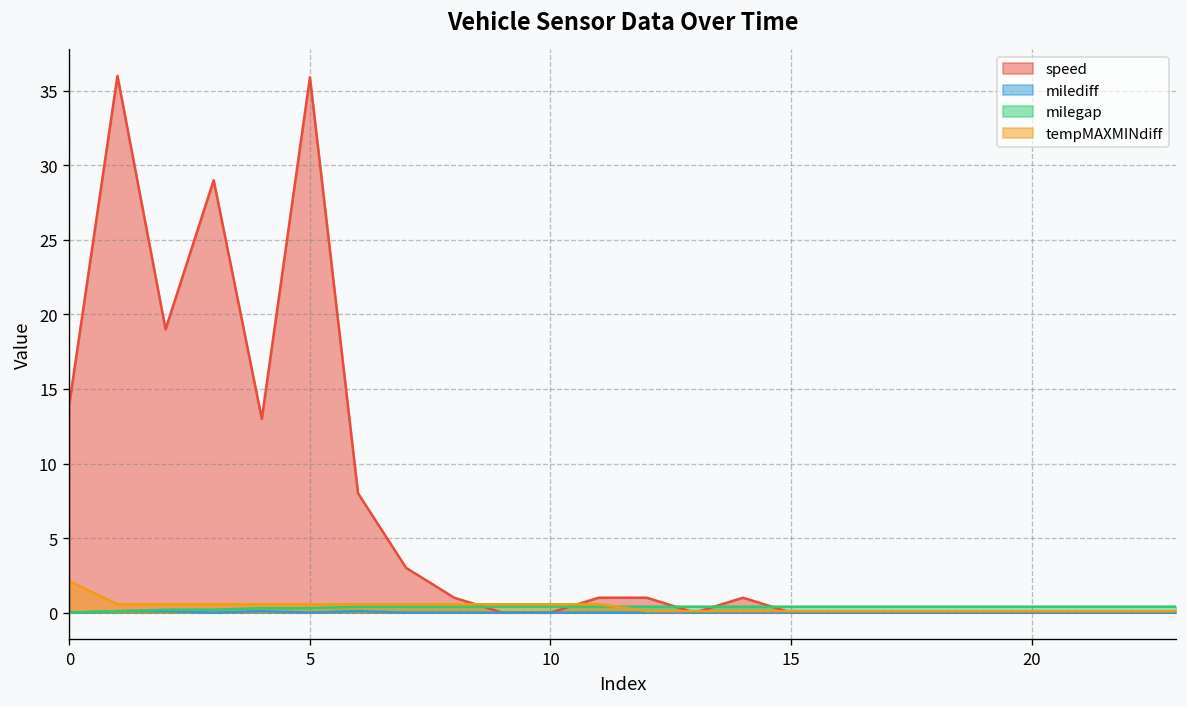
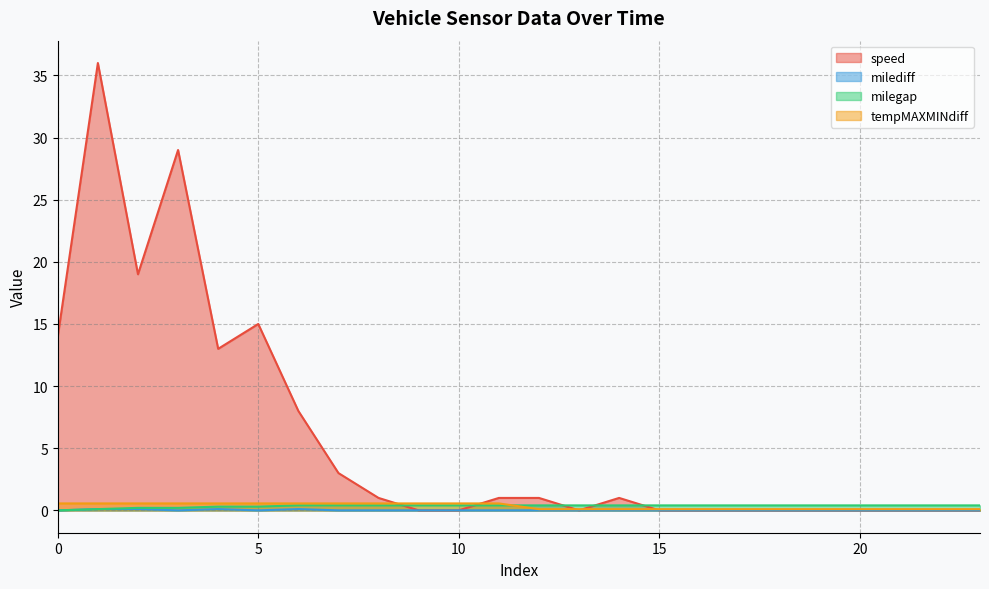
tempMAXMINdiff, 0: 2.1 -> 0.6
speed, 5: 35.9 -> 15.0
